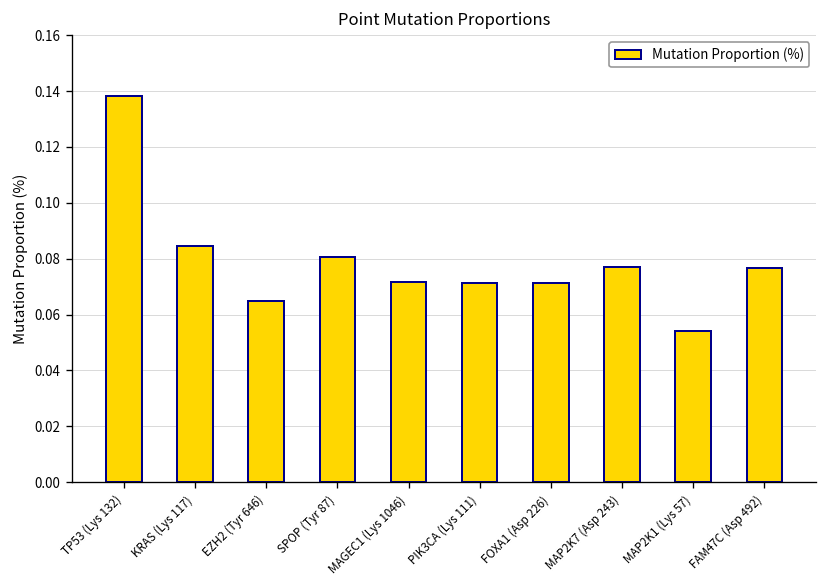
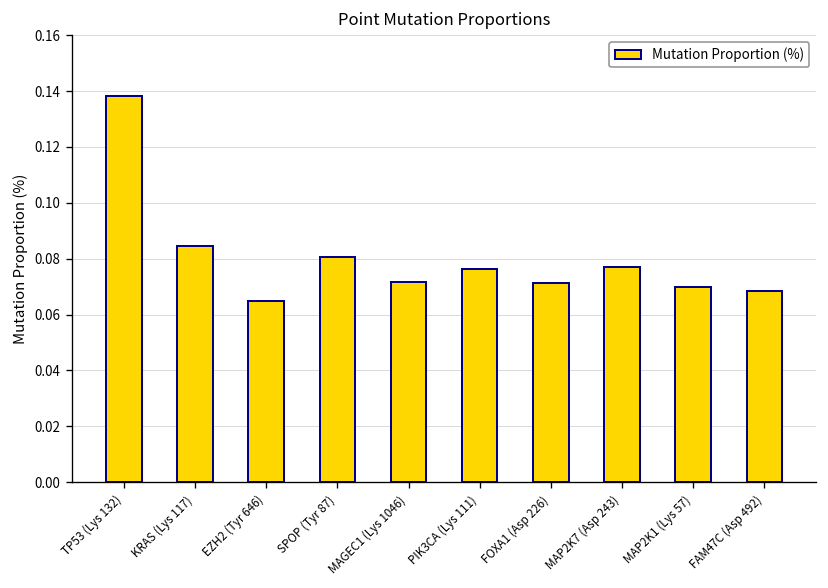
PIK3CA (Lys 111): 0.071 -> 0.076
MAP2K1 (Lys 57): 0.054 -> 0.070
FAM47C (Asp 492): 0.077 -> 0.068
